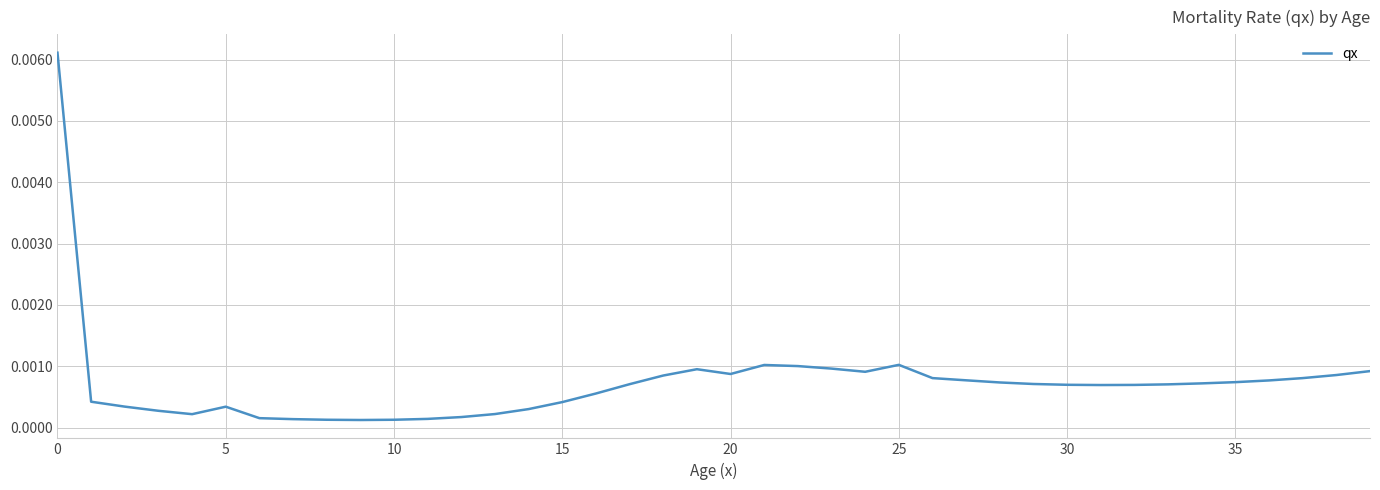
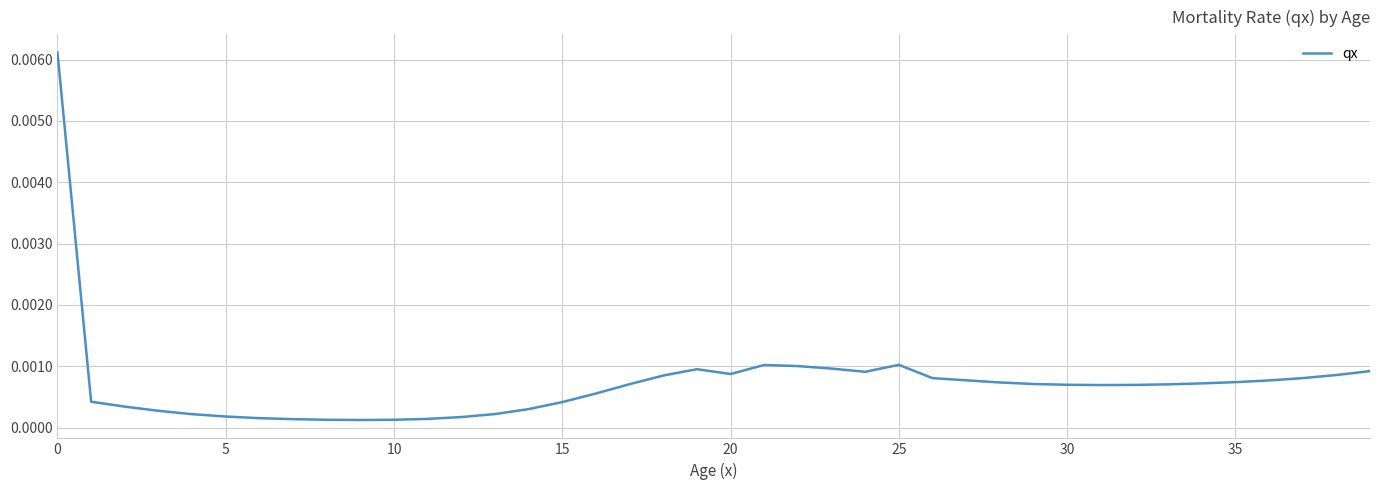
5: 0.0003 -> 0.0002
